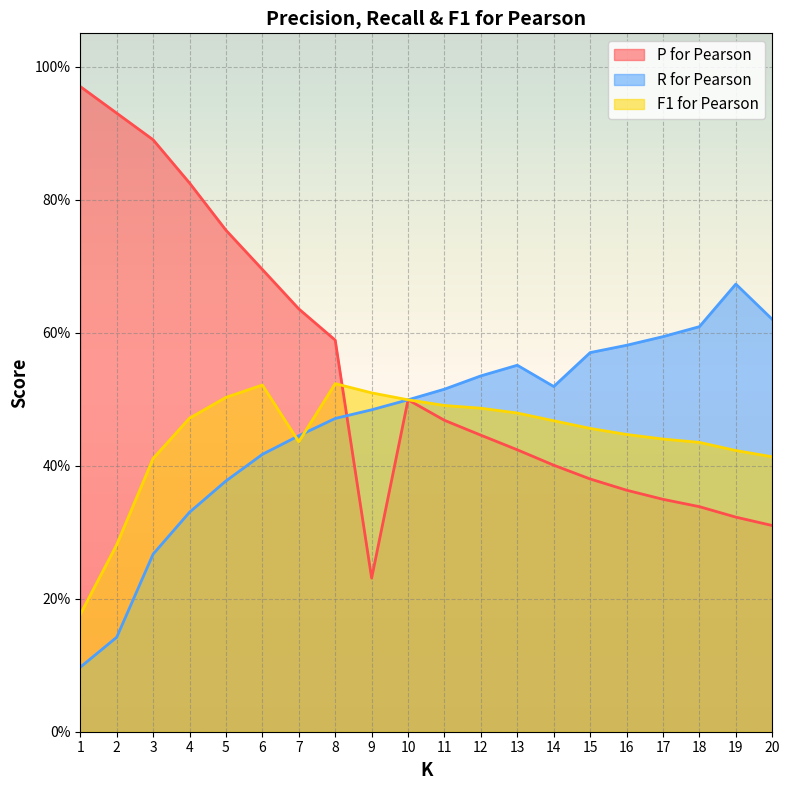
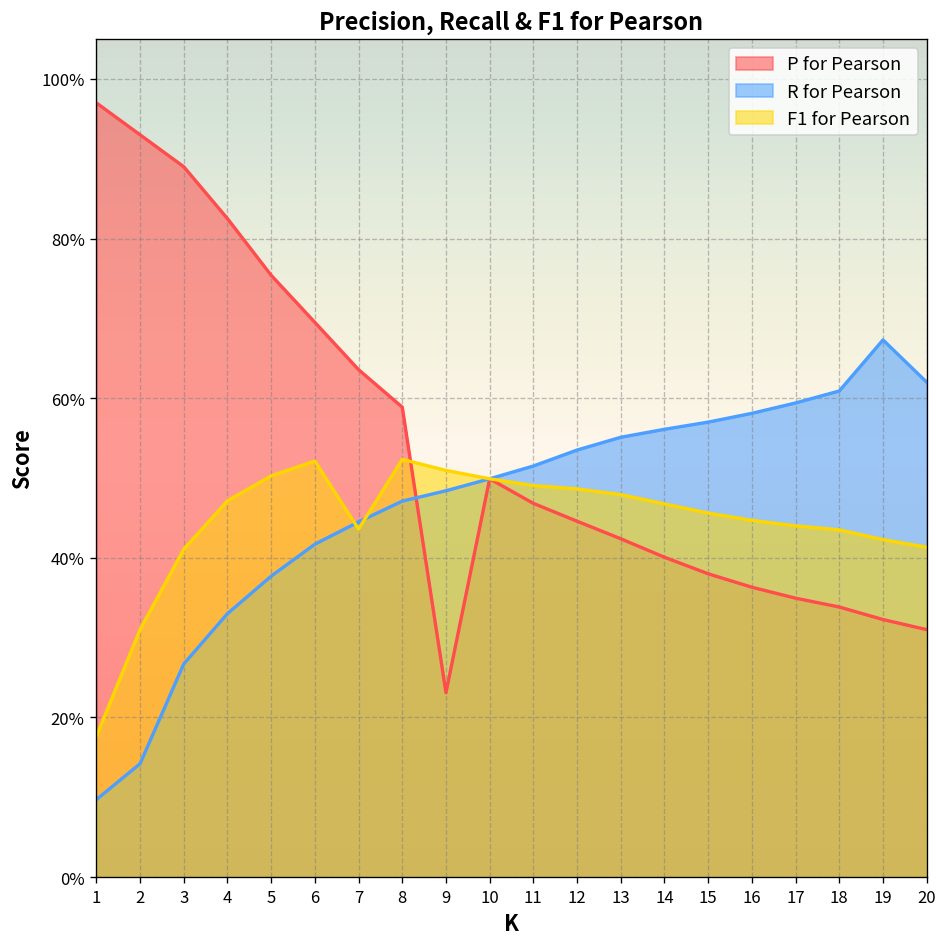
F1 for Pearson, 2: 28% -> 31%
R for Pearson, 14: 52% -> 56%
